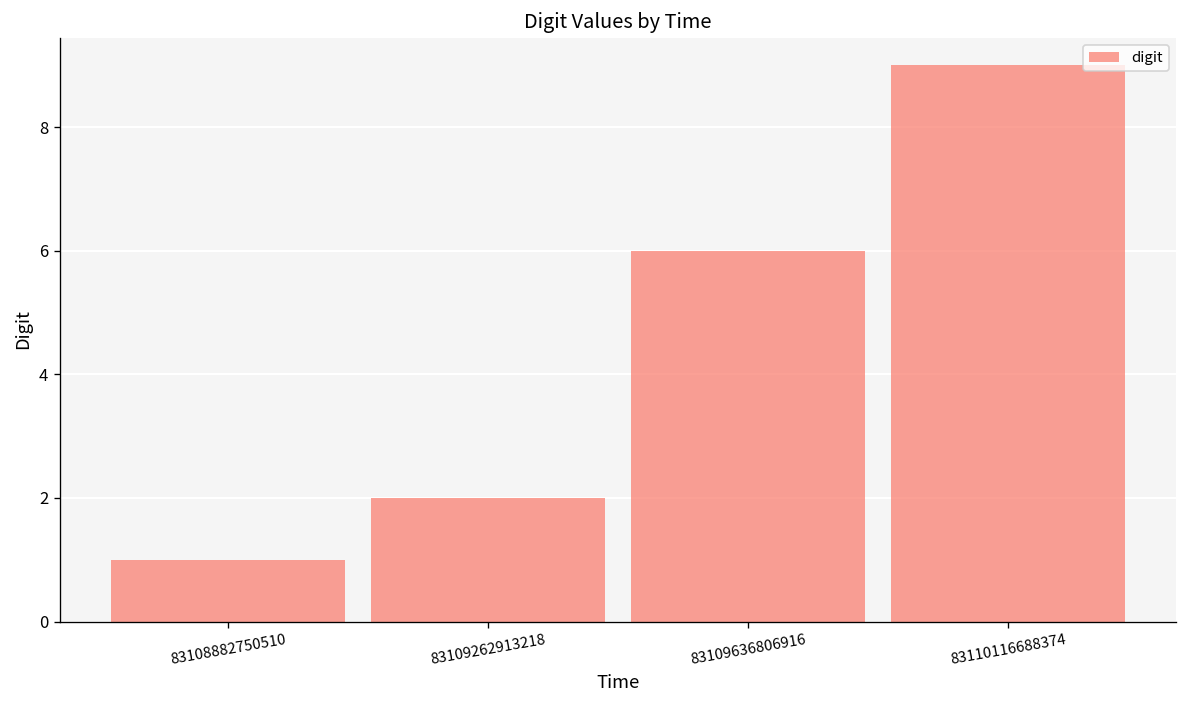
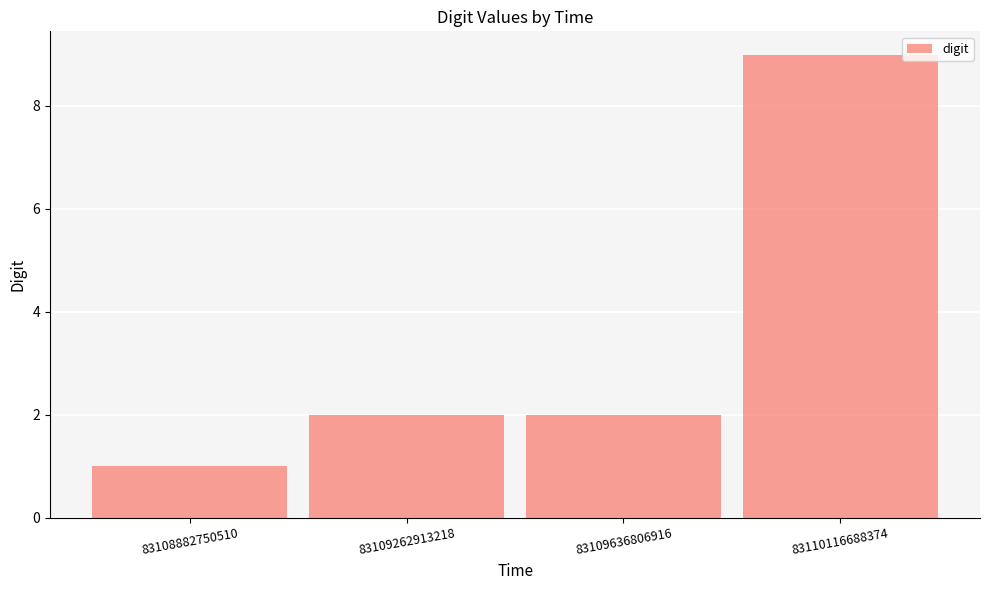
83109636806916: 6 -> 2
